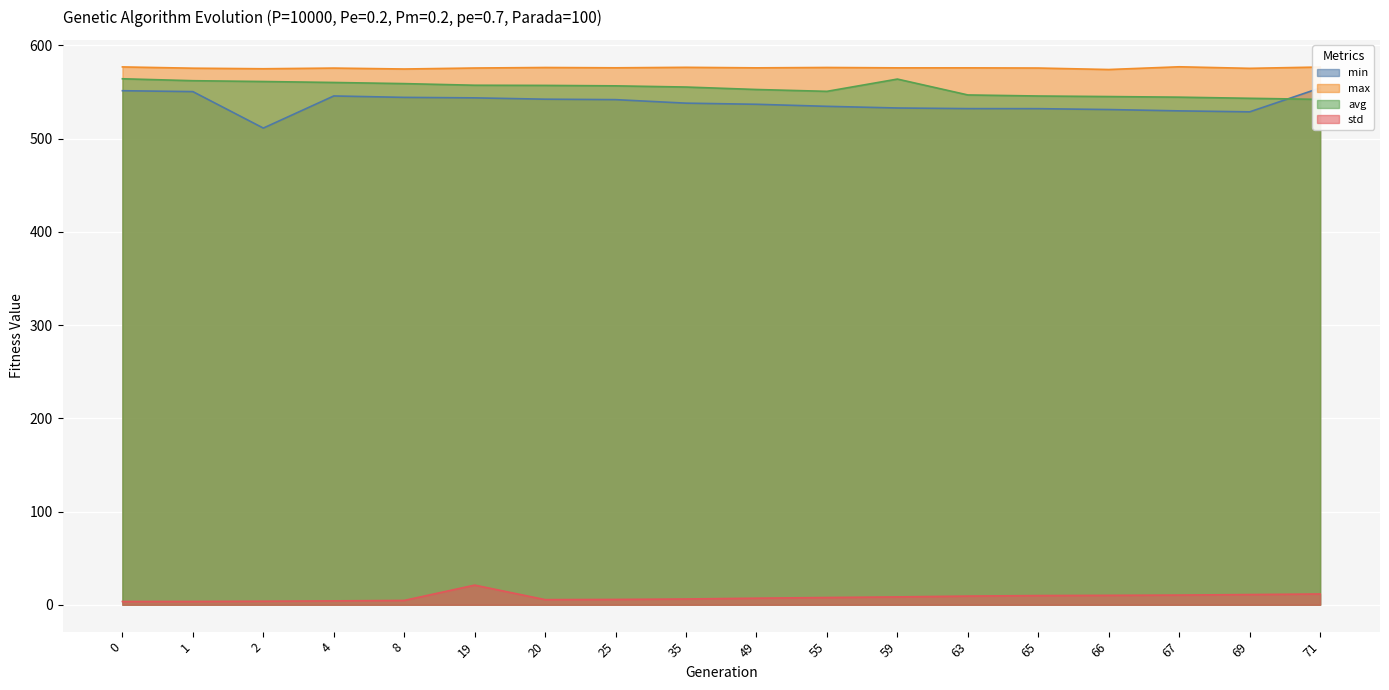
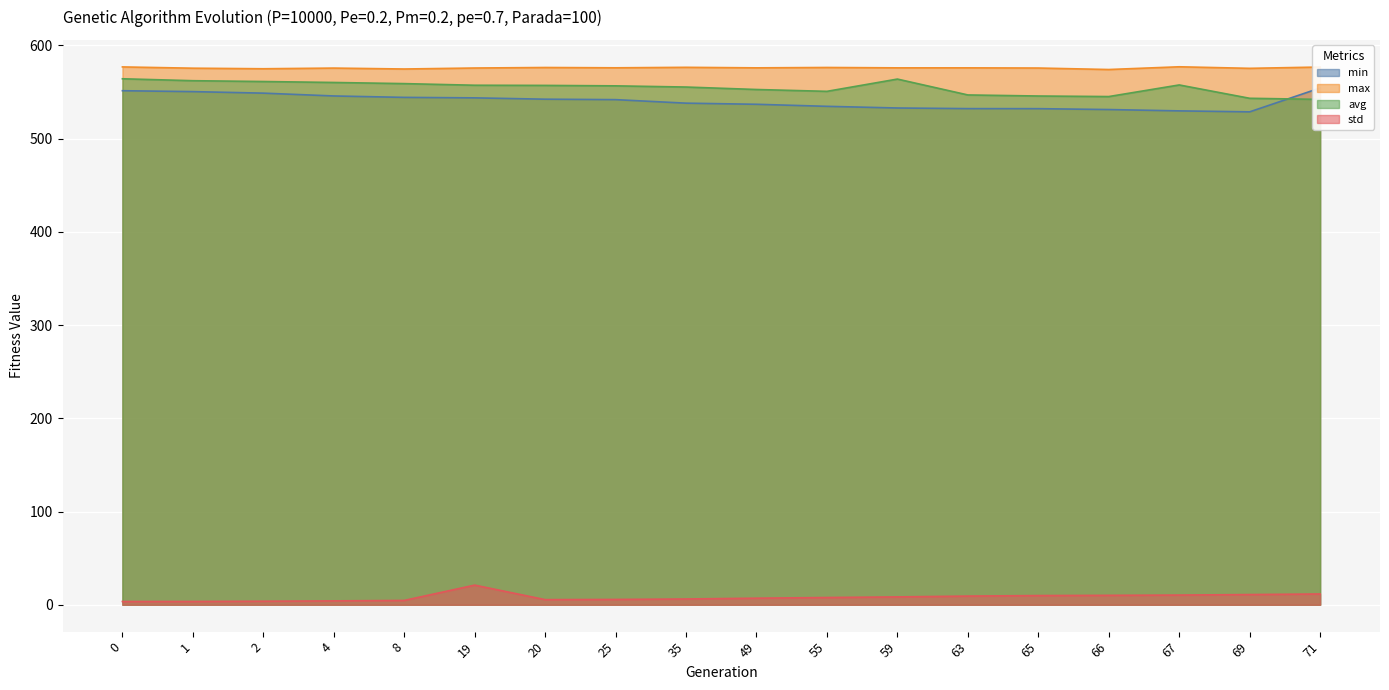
min, 2: 510 -> 550
avg, 67: 540 -> 560
